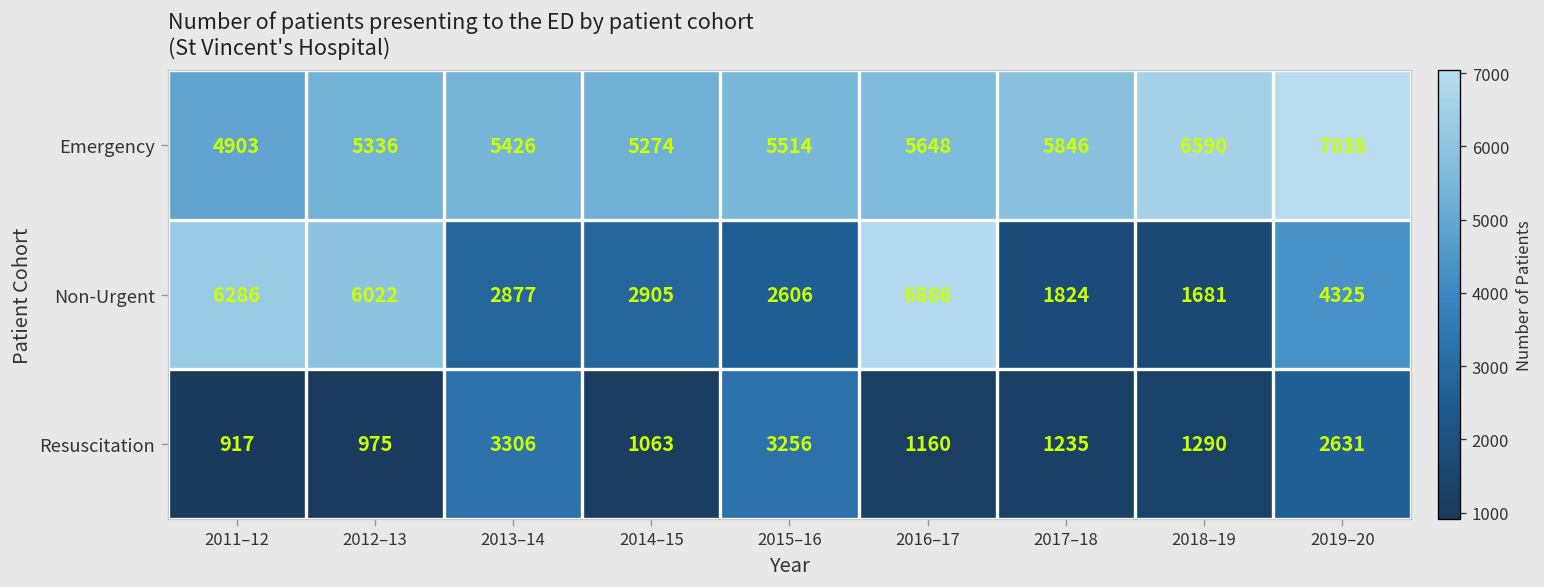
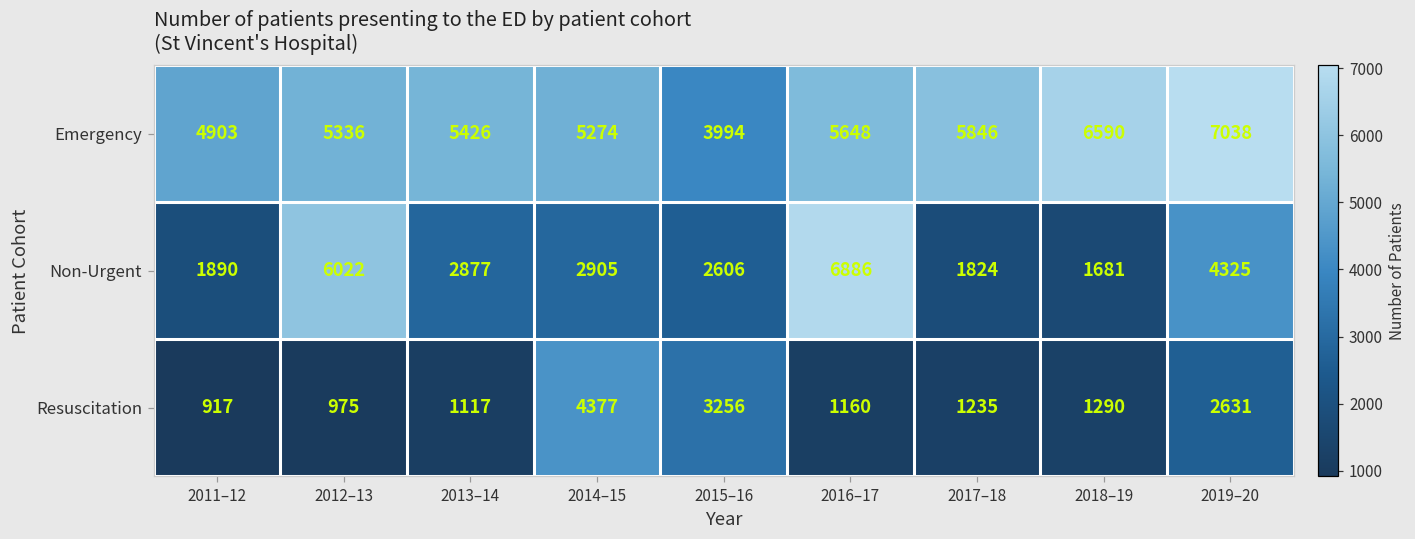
Emergency, 2015–16: 5514 -> 3994
Non-Urgent, 2011–12: 6286 -> 1890
Resuscitation, 2013–14: 3306 -> 1117
Resuscitation, 2014–15: 1063 -> 4377
